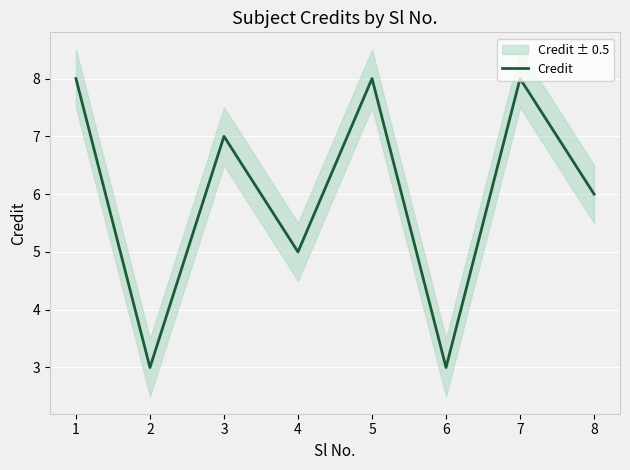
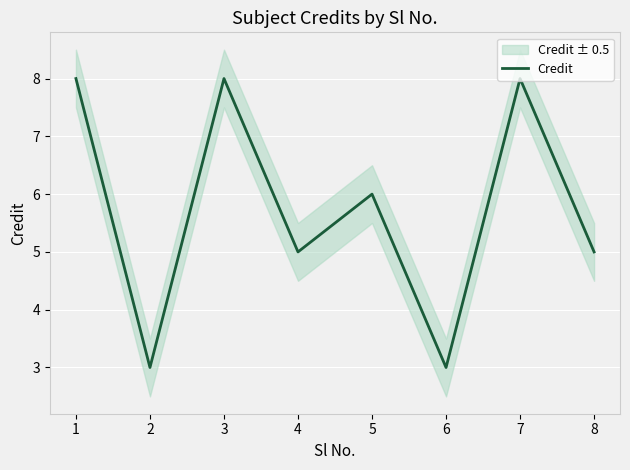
Credit, 3: 7 -> 8
Credit, 5: 8 -> 6
Credit, 8: 6 -> 5
